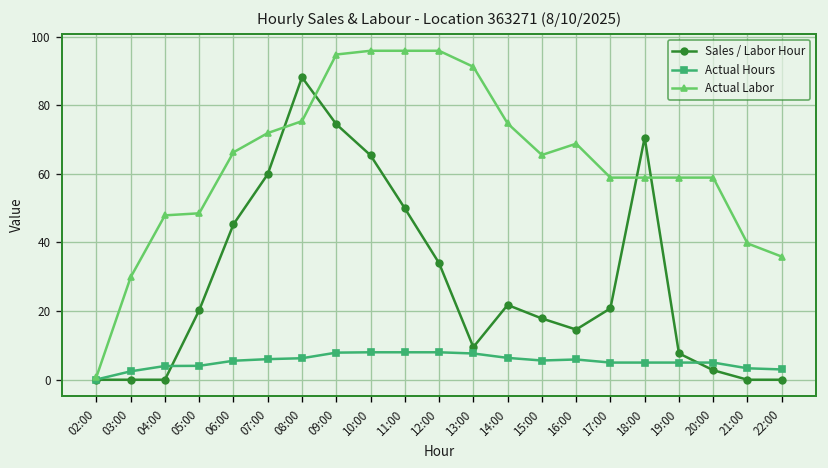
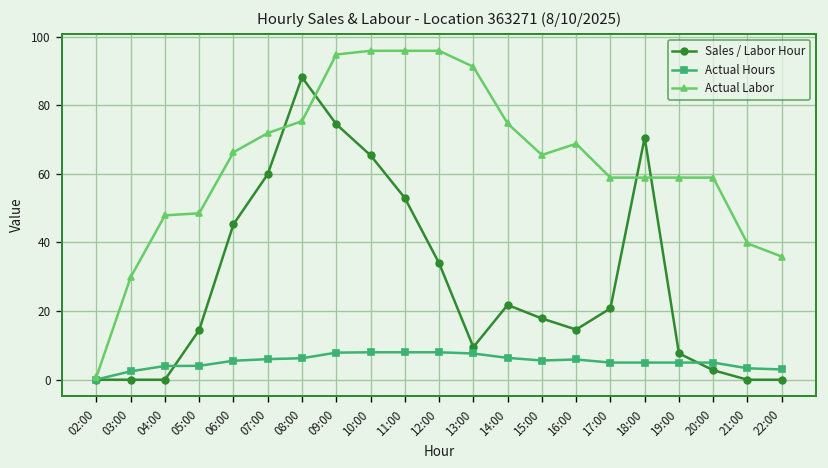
Sales / Labor Hour, 05:00: 20 -> 14
Sales / Labor Hour, 11:00: 50 -> 53
